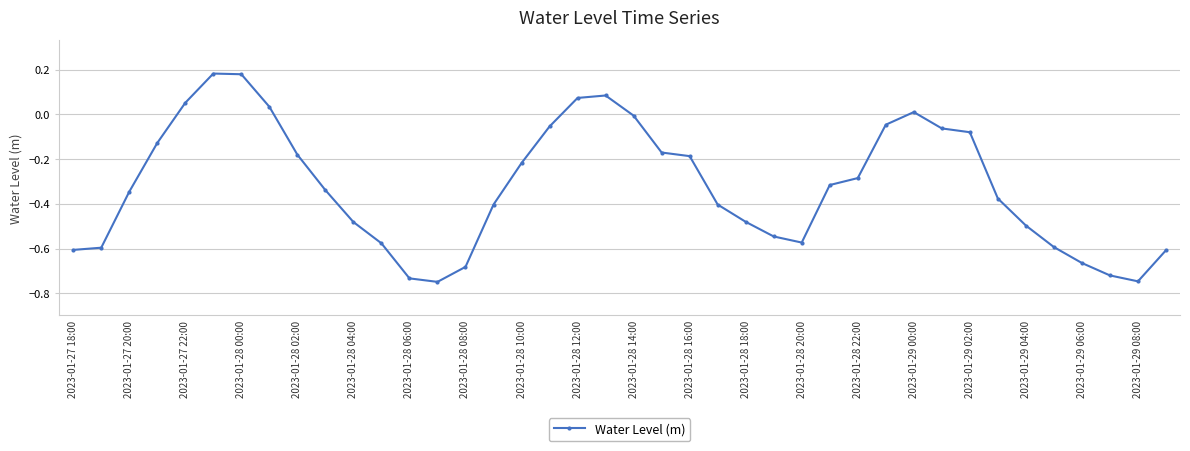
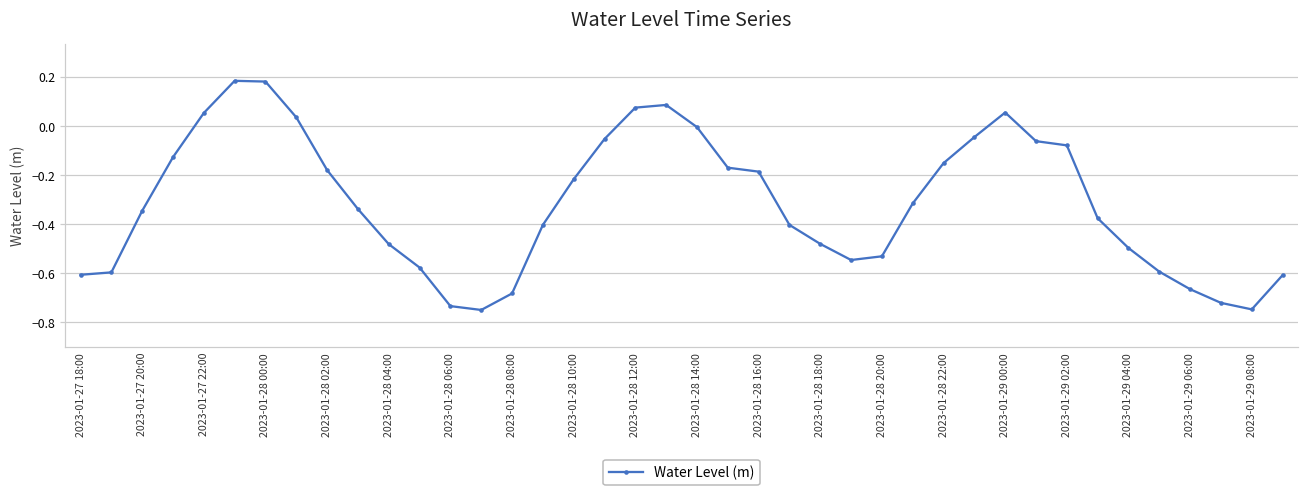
2023-01-28 20:00: -0.57 -> -0.53
2023-01-28 22:00: -0.28 -> -0.15
2023-01-29 00:00: 0.01 -> 0.05
